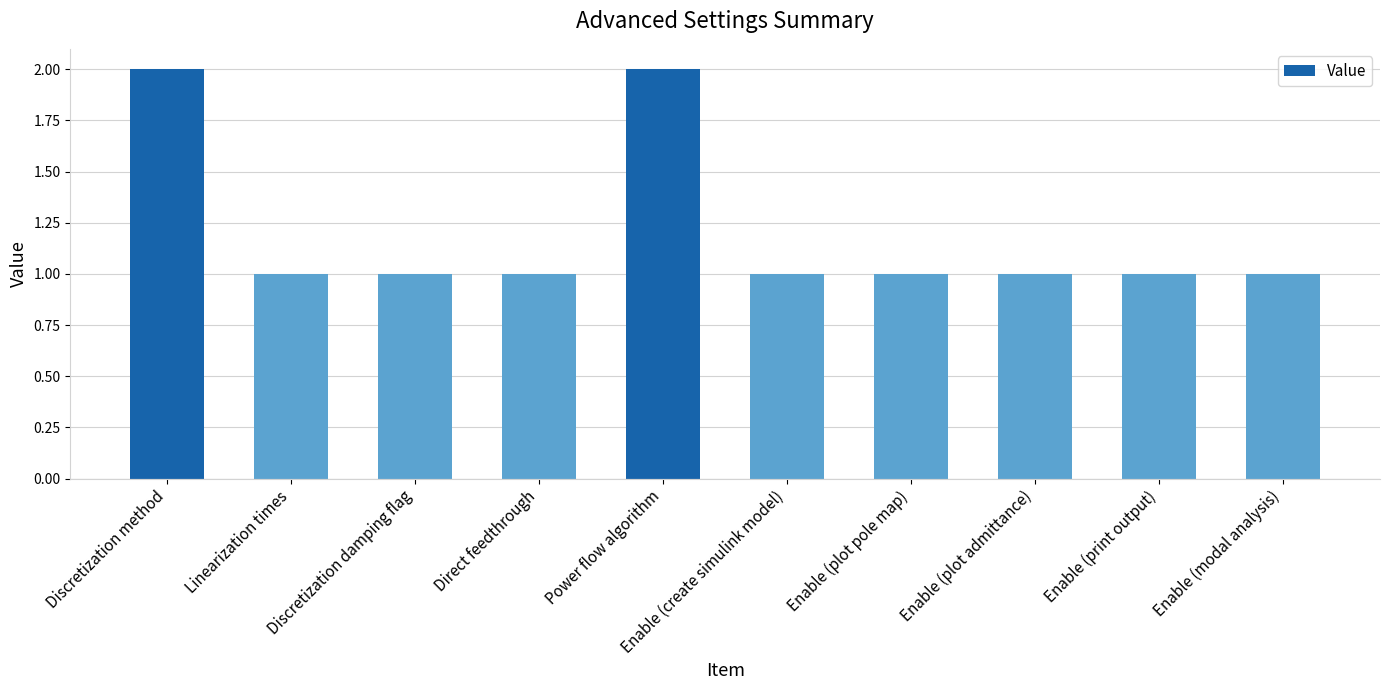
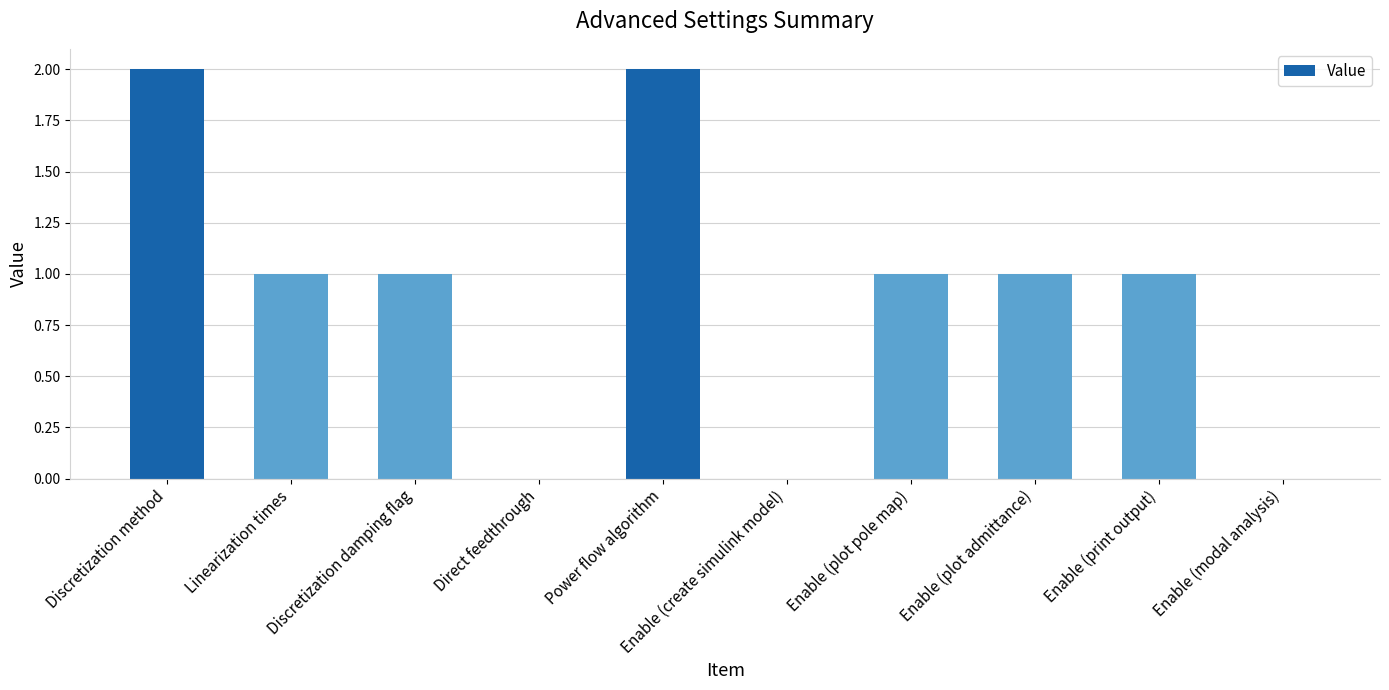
Direct feedthrough: 1 -> 0
Enable (create simulink model): 1 -> 0
Enable (modal analysis): 1 -> 0
